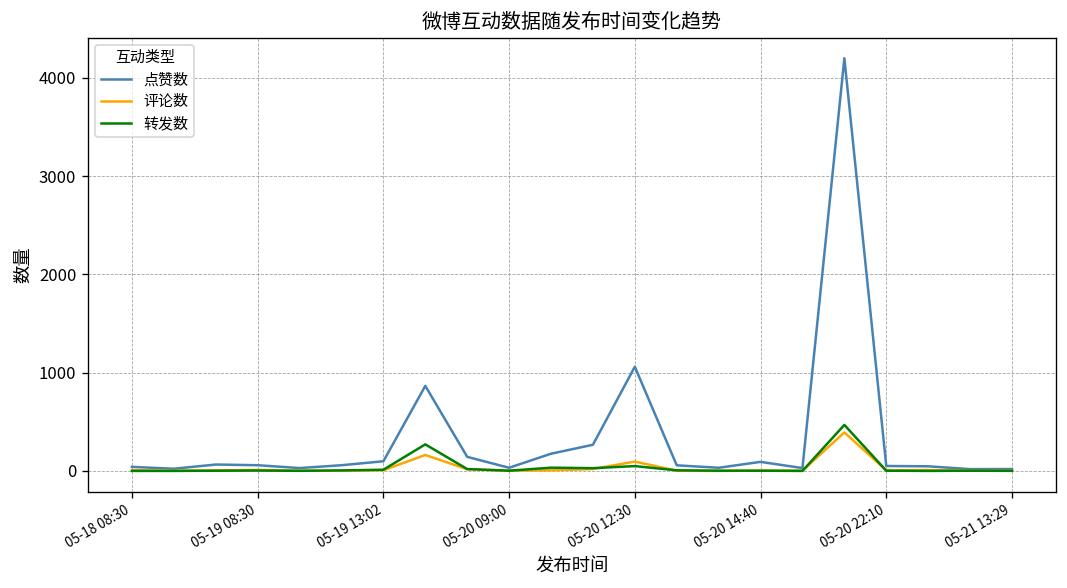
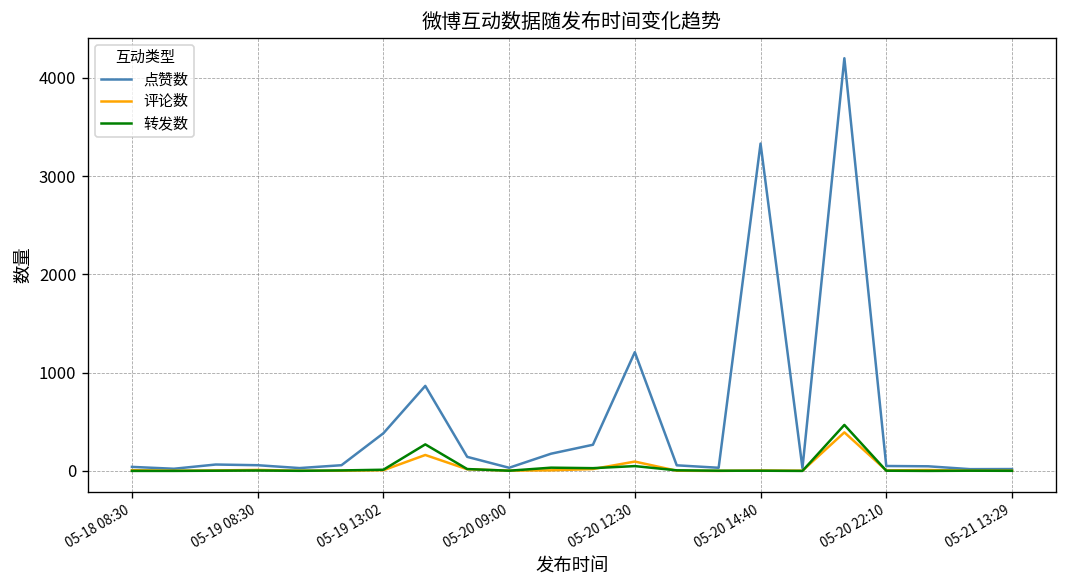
点赞数, 05-19 13:02: 100 -> 400
点赞数, 05-20 12:30: 1100 -> 1200
点赞数, 05-20 14:40: 100 -> 3300
